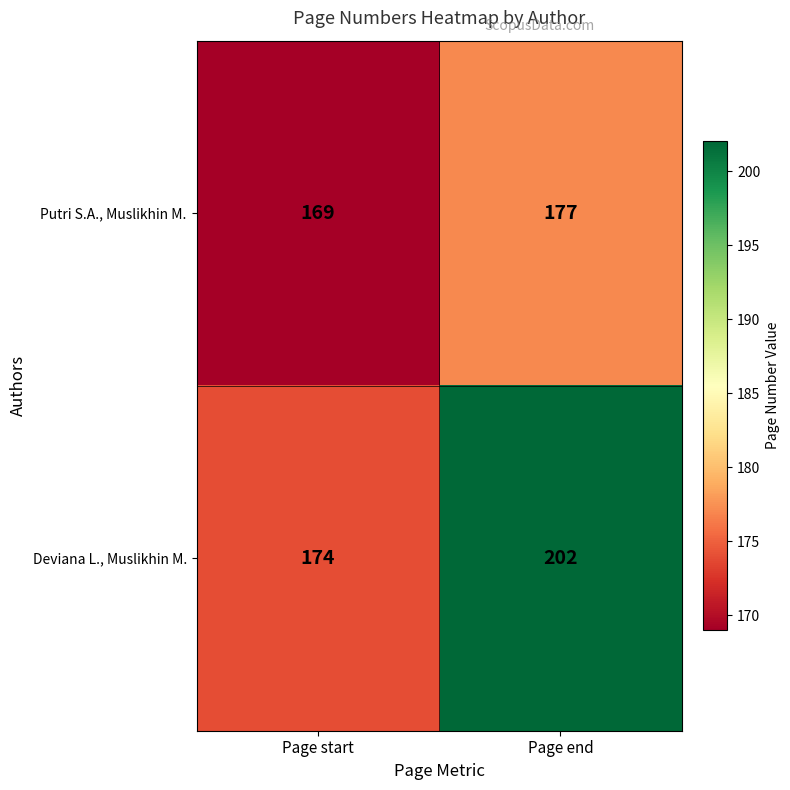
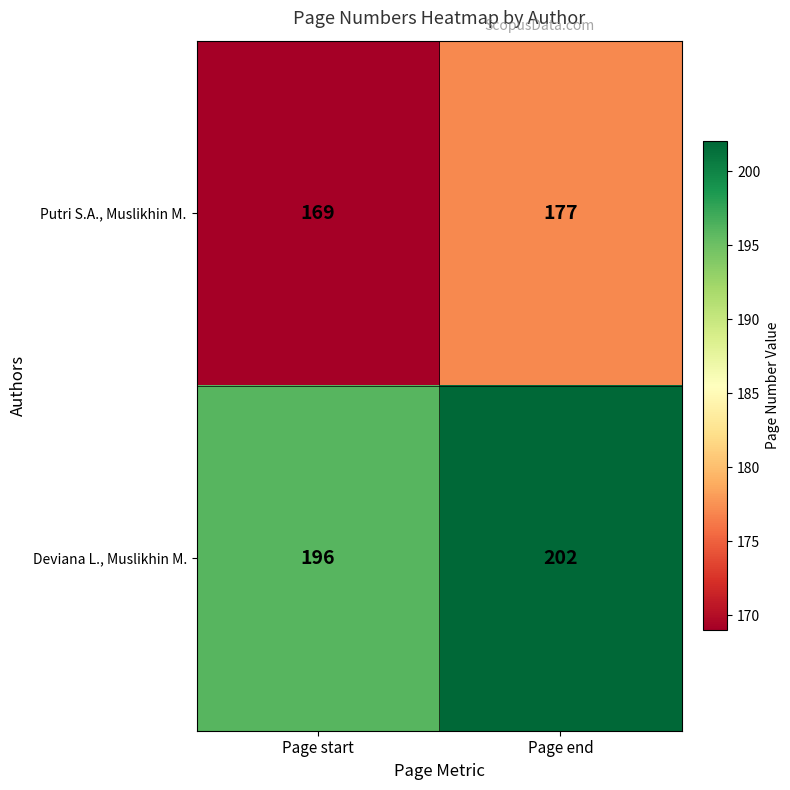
Deviana L., Muslikhin M., Page start: 174 -> 196
